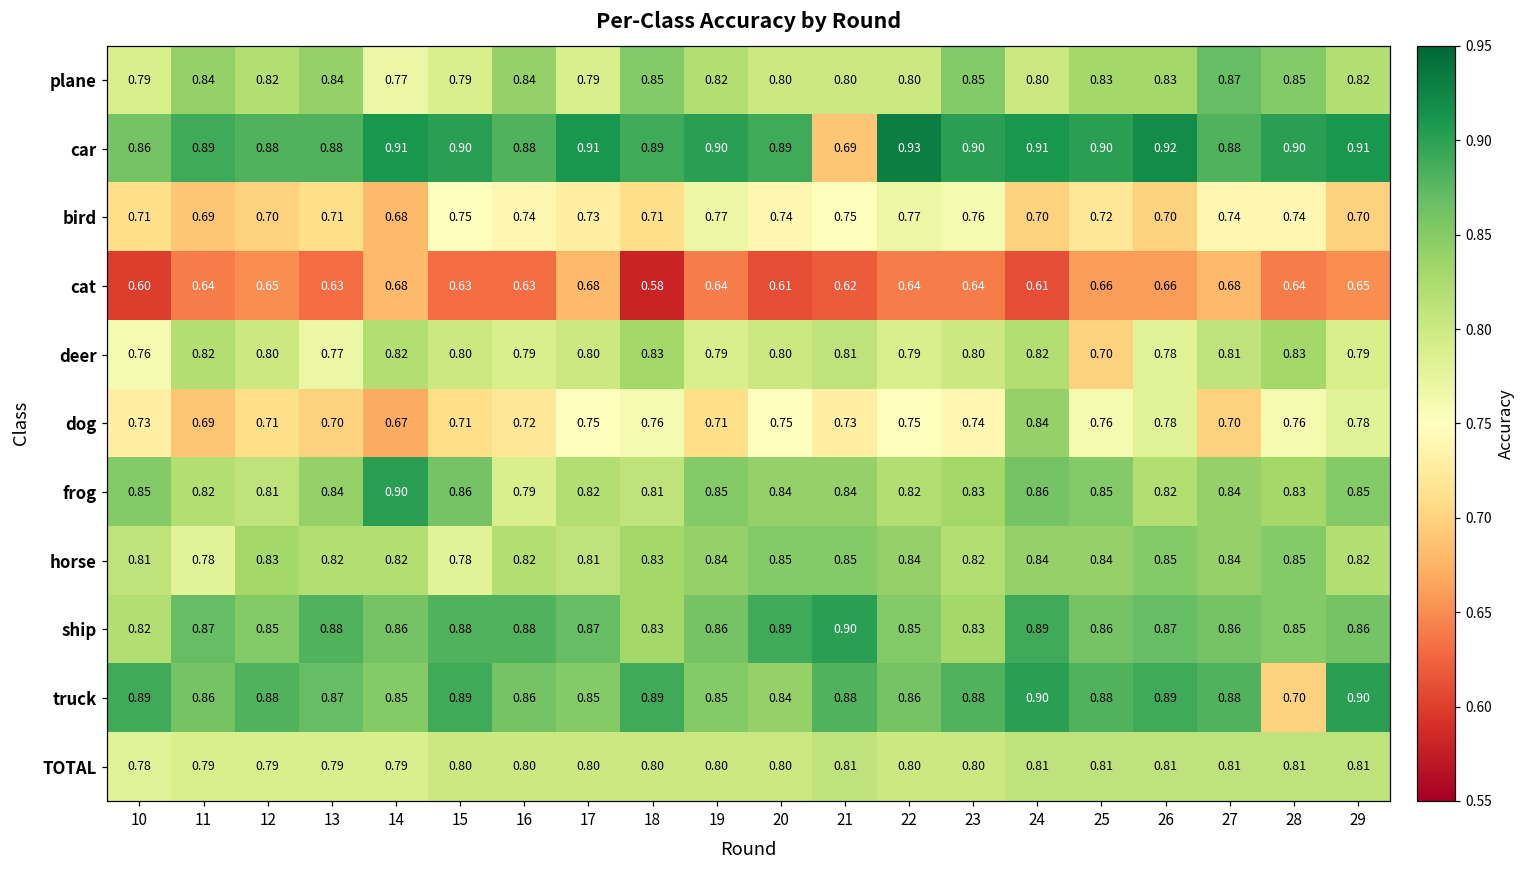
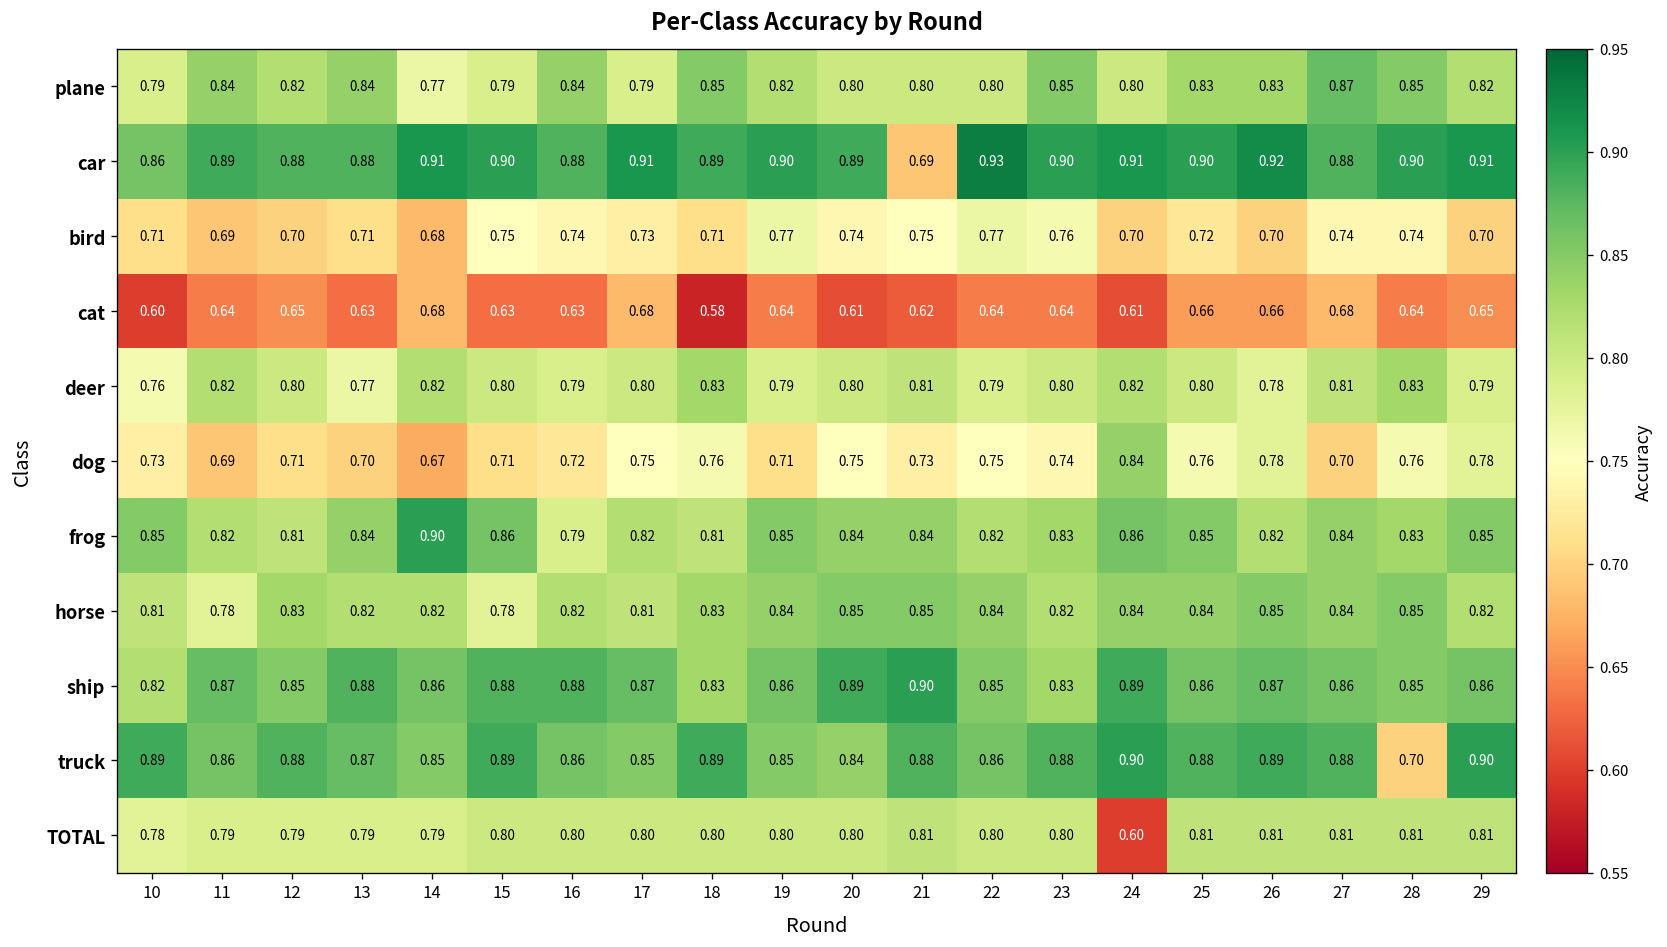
deer, 25: 0.70 -> 0.80
TOTAL, 24: 0.81 -> 0.60
